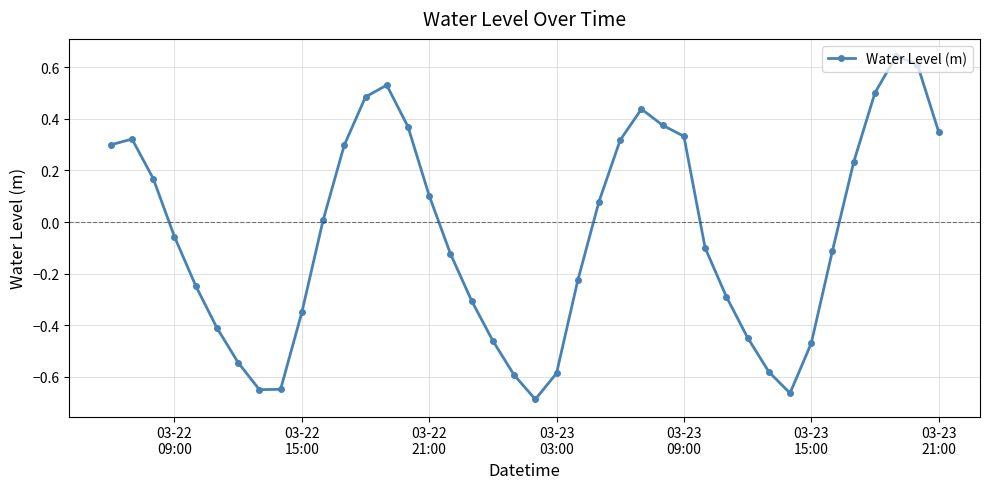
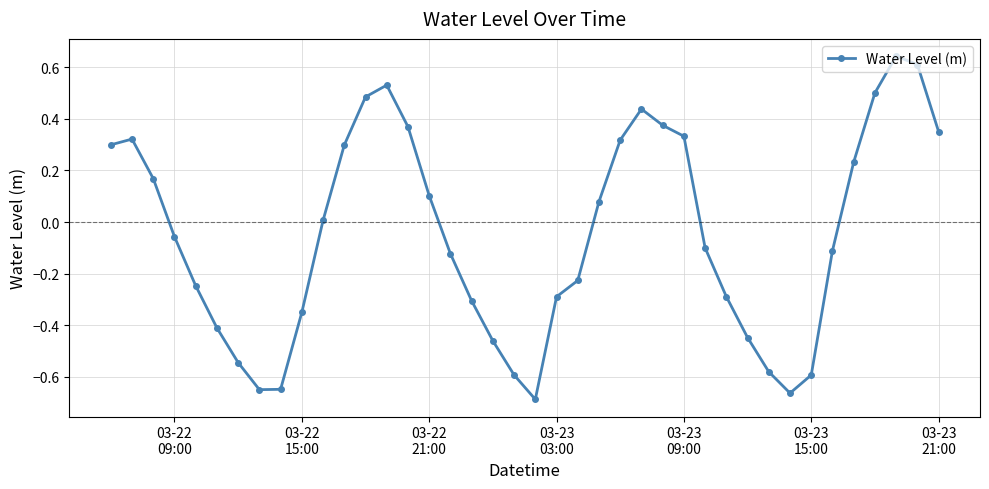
03-23 03:00: -0.59 -> -0.29
03-23 15:00: -0.47 -> -0.59
